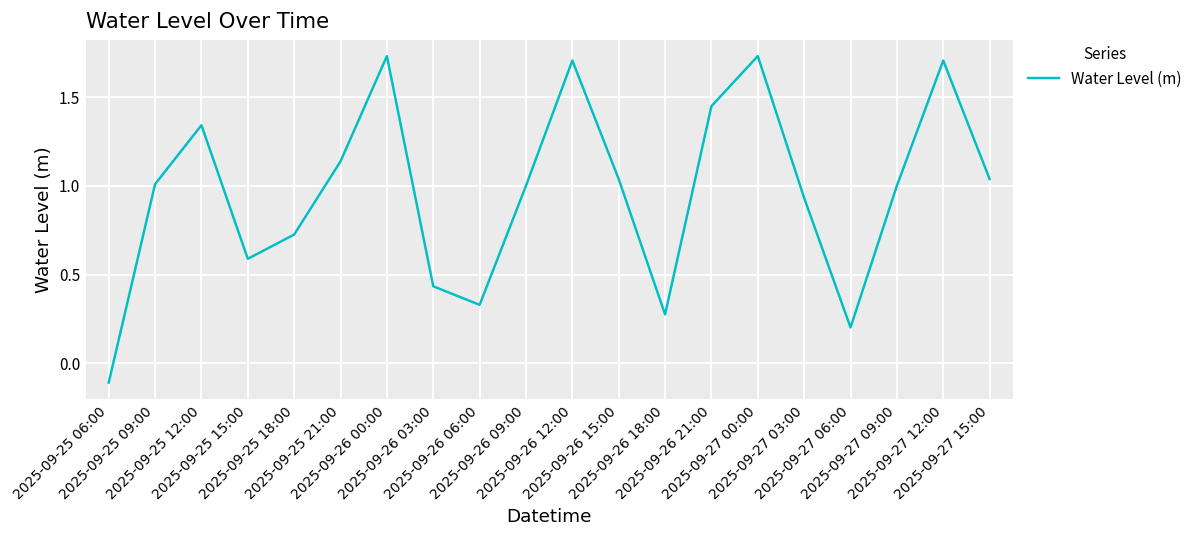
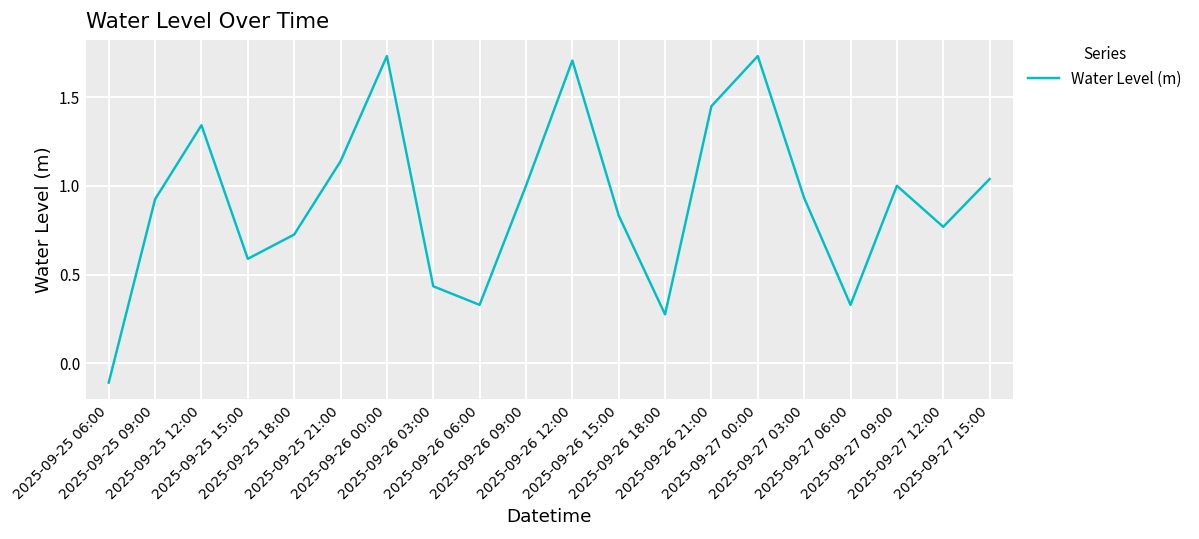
2025-09-25 09:00: 1.01 -> 0.92
2025-09-26 15:00: 1.04 -> 0.83
2025-09-27 06:00: 0.20 -> 0.33
2025-09-27 12:00: 1.71 -> 0.77
